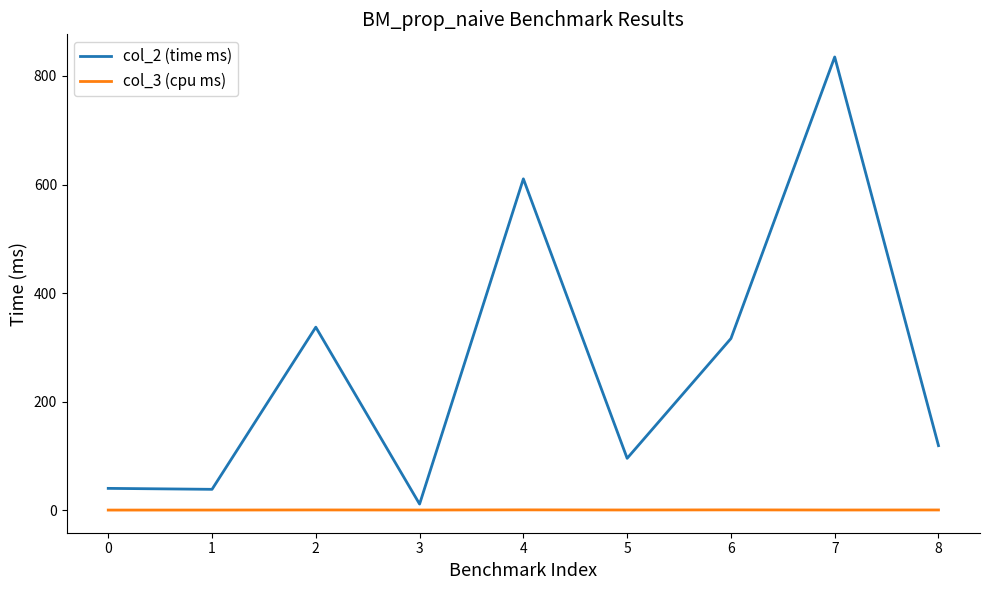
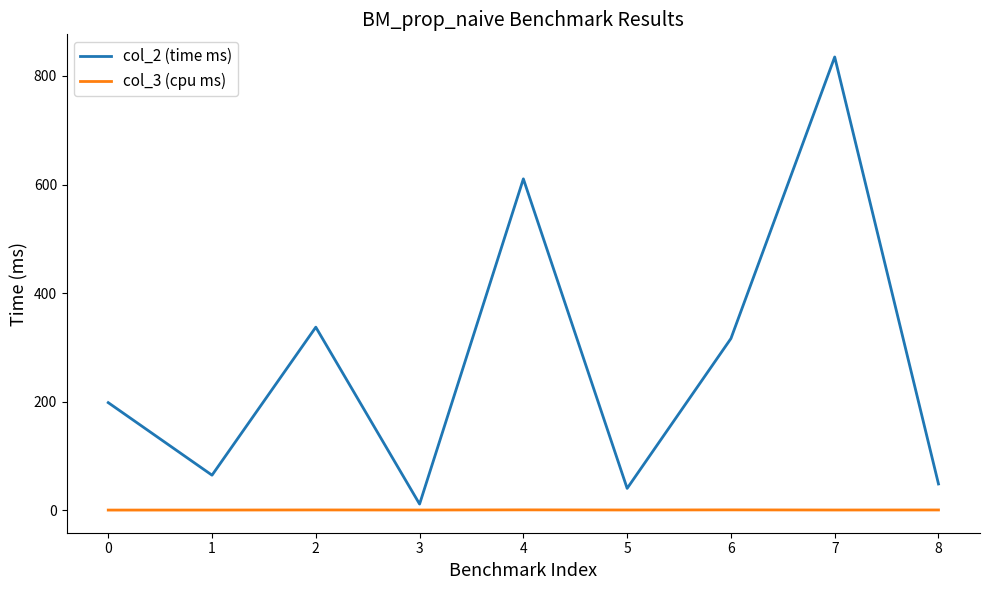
col_2 (time ms), 0: 40 -> 200
col_2 (time ms), 1: 40 -> 60
col_2 (time ms), 5: 100 -> 40
col_2 (time ms), 8: 120 -> 50
